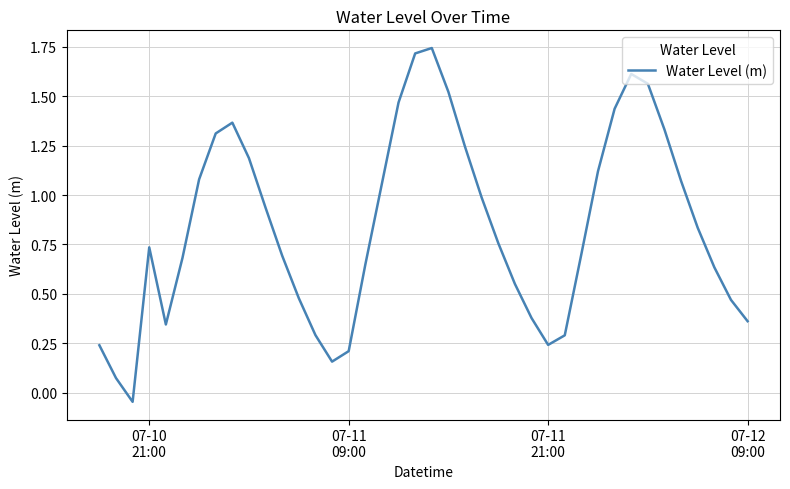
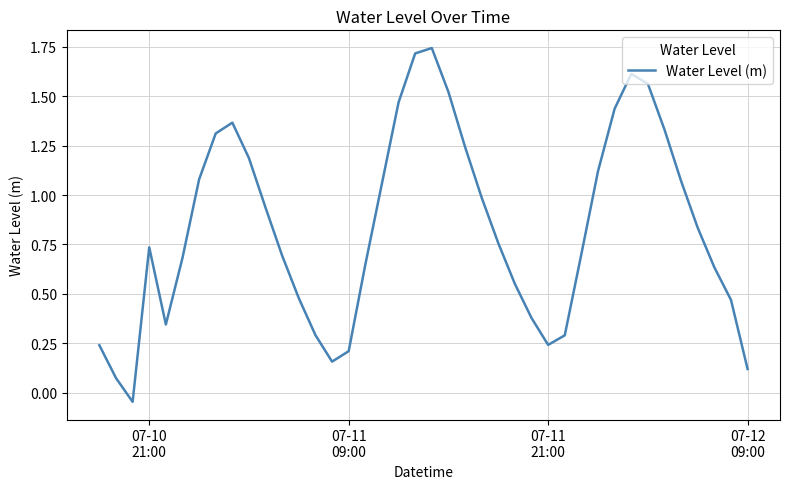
07-12 09:00: 0.36 -> 0.12
